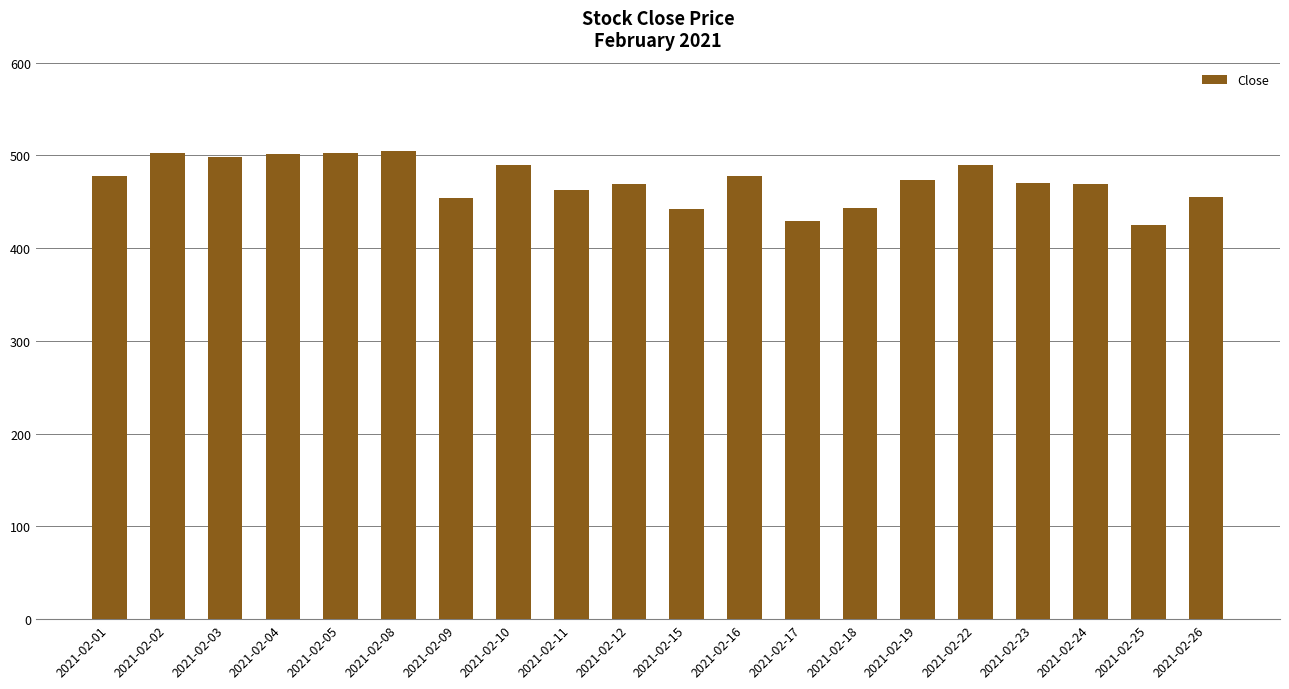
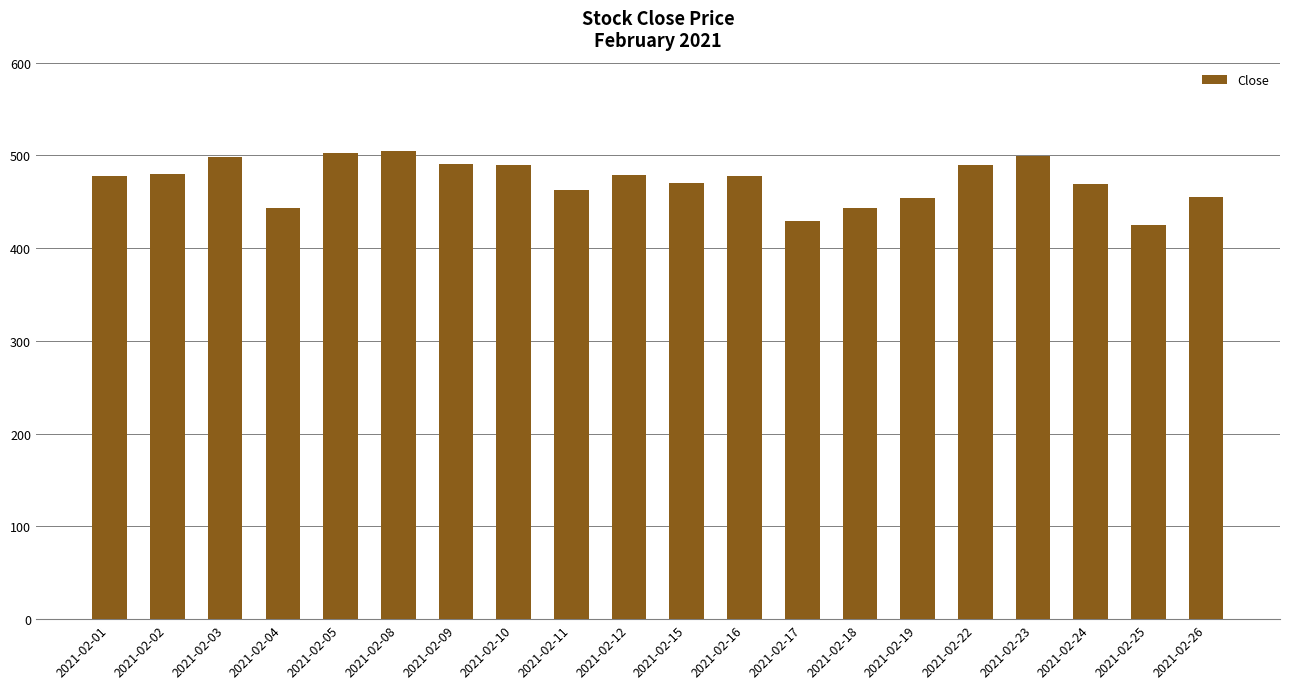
2021-02-02: 500 -> 480
2021-02-04: 500 -> 440
2021-02-09: 450 -> 490
2021-02-12: 470 -> 480
2021-02-15: 440 -> 470
2021-02-19: 470 -> 450
2021-02-23: 470 -> 500
